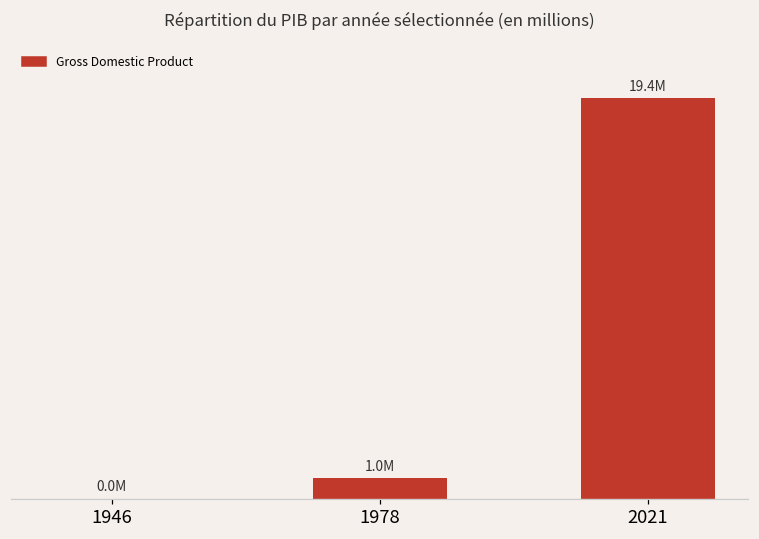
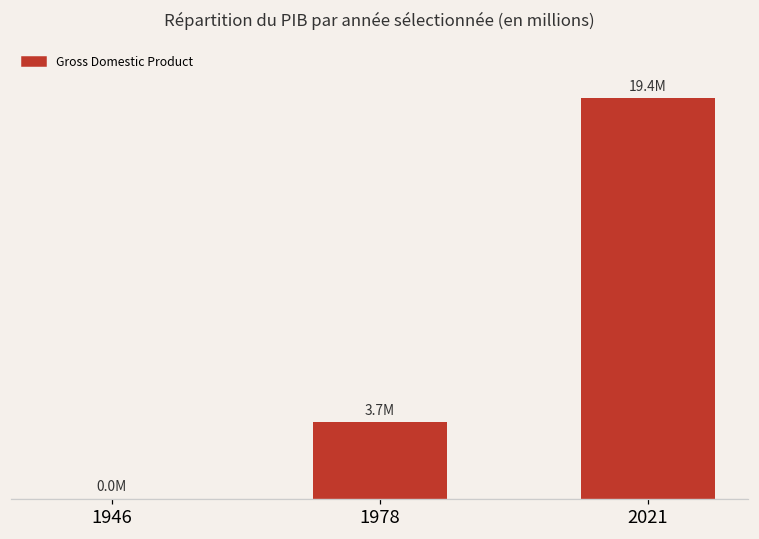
1978: 1.0M -> 3.7M
